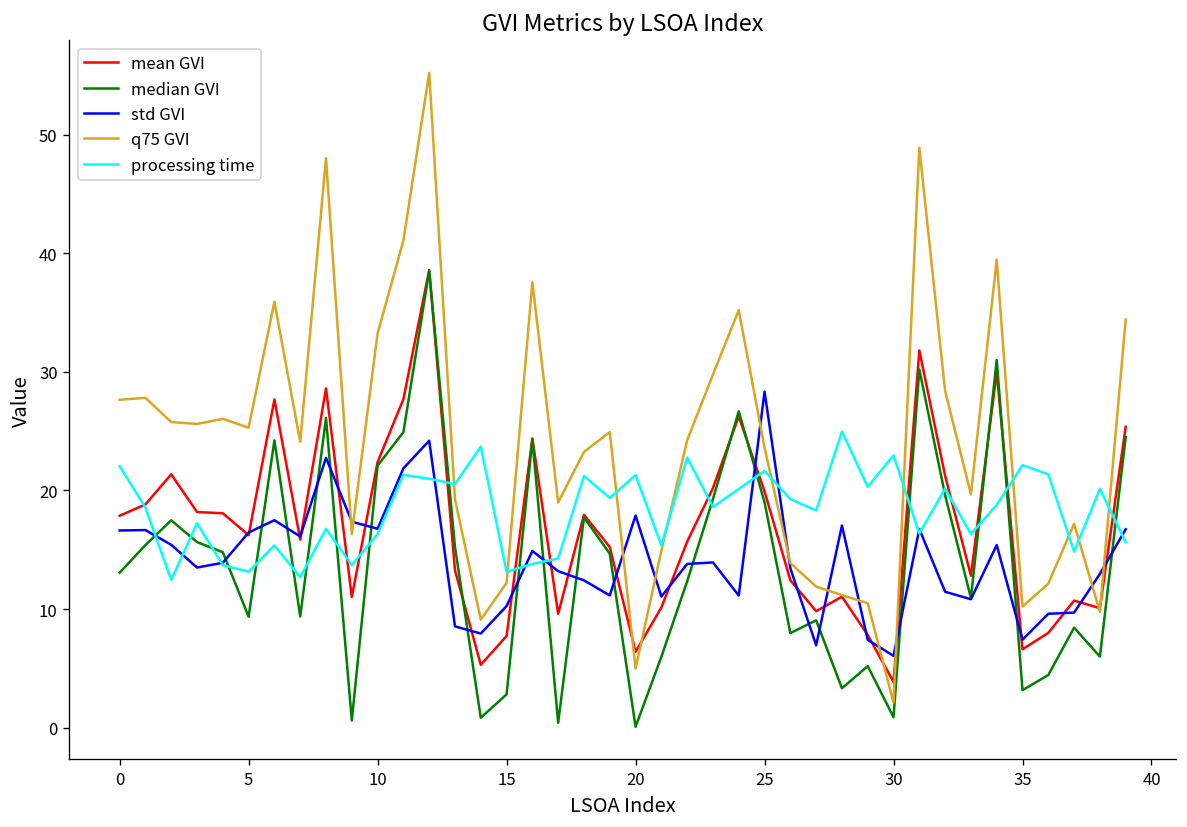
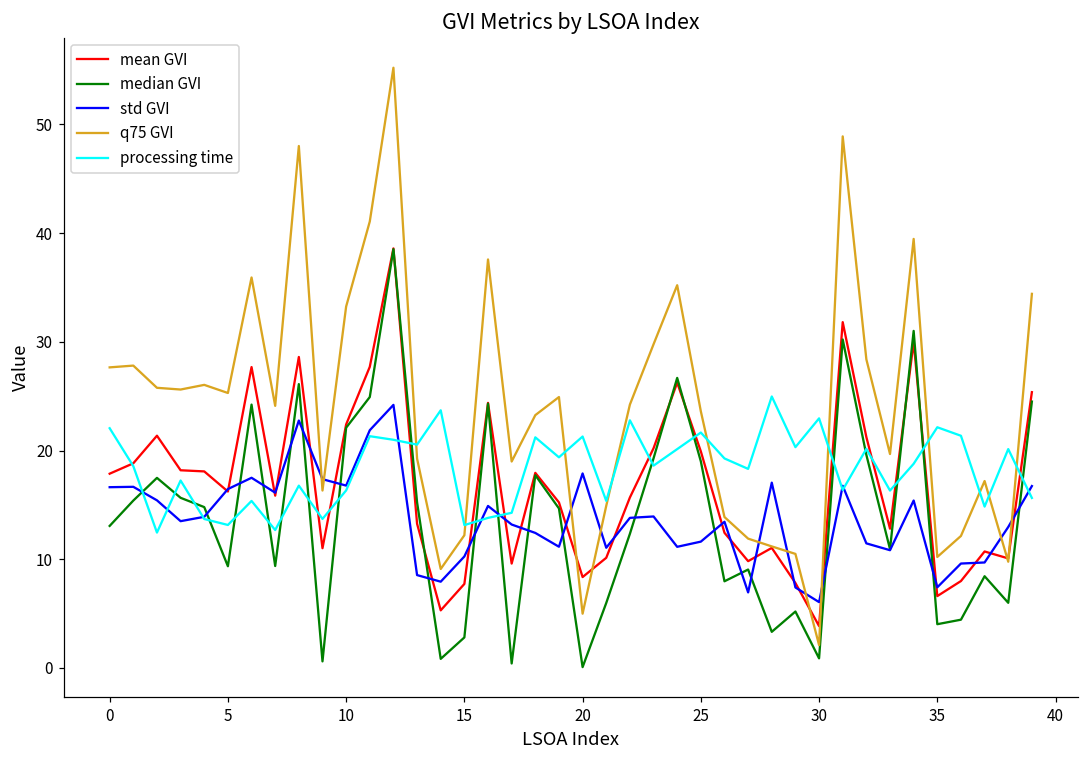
mean GVI, 20: 6 -> 8
std GVI, 25: 28 -> 12
median GVI, 35: 3 -> 4
